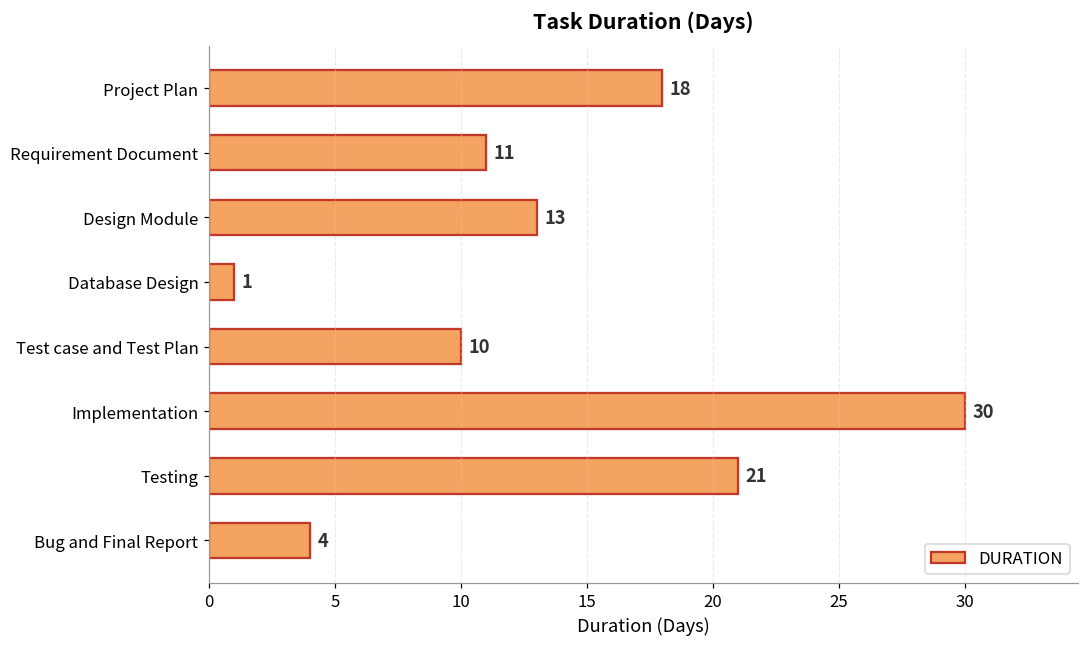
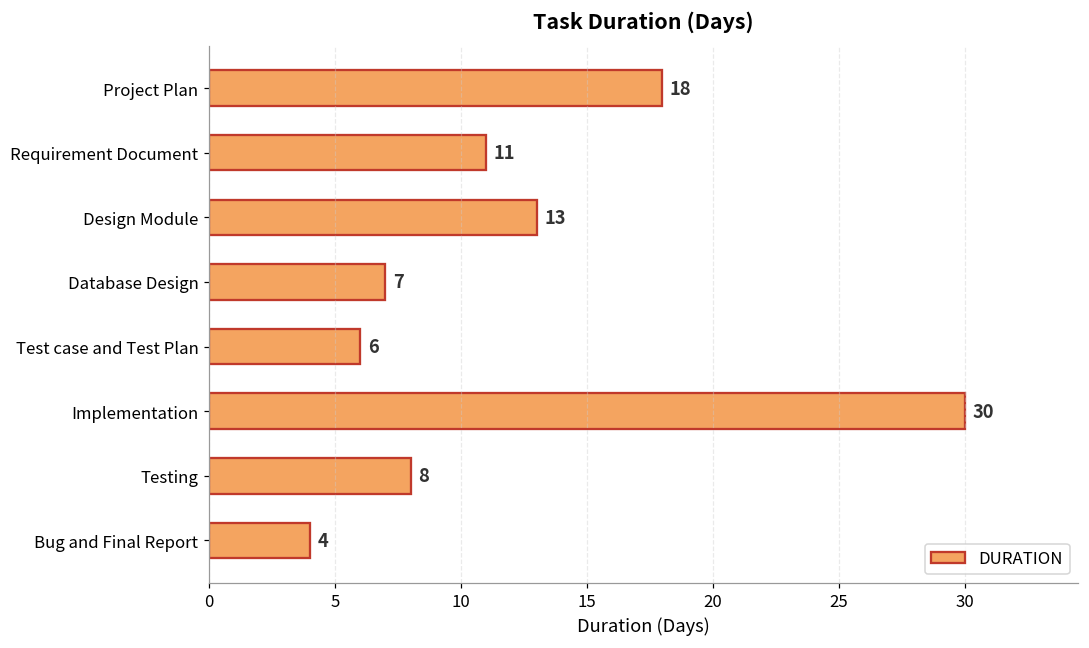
Database Design: 1 -> 7
Test case and Test Plan: 10 -> 6
Testing: 21 -> 8
